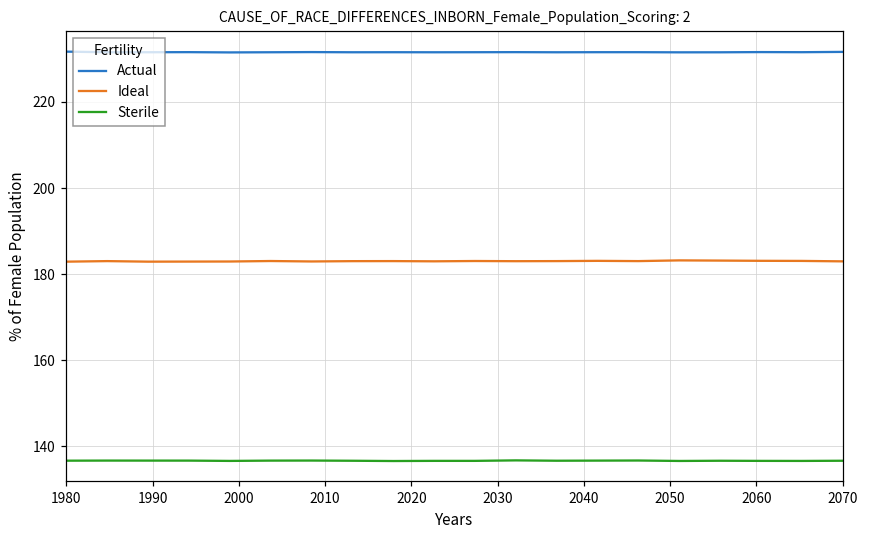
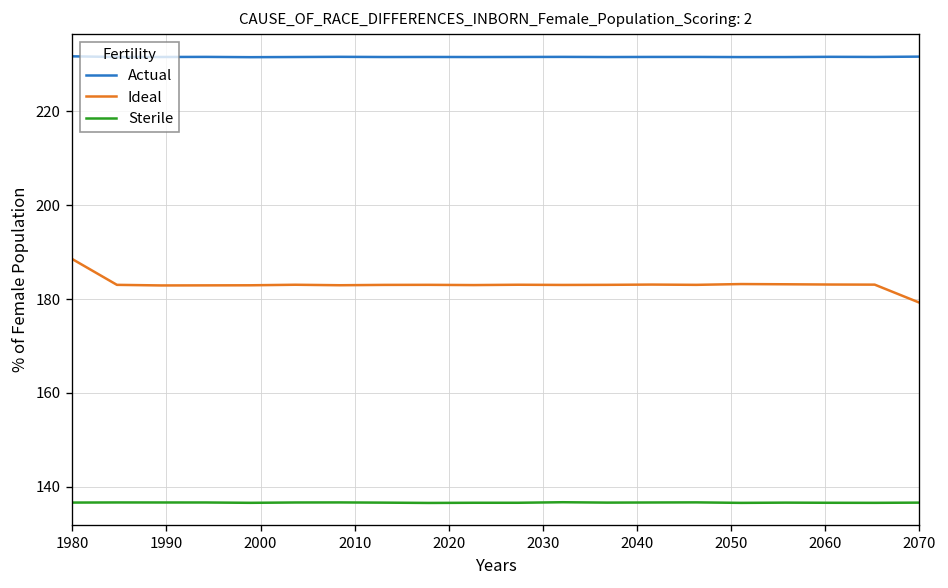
Ideal, 1980: 183 -> 189
Ideal, 2070: 183 -> 179
